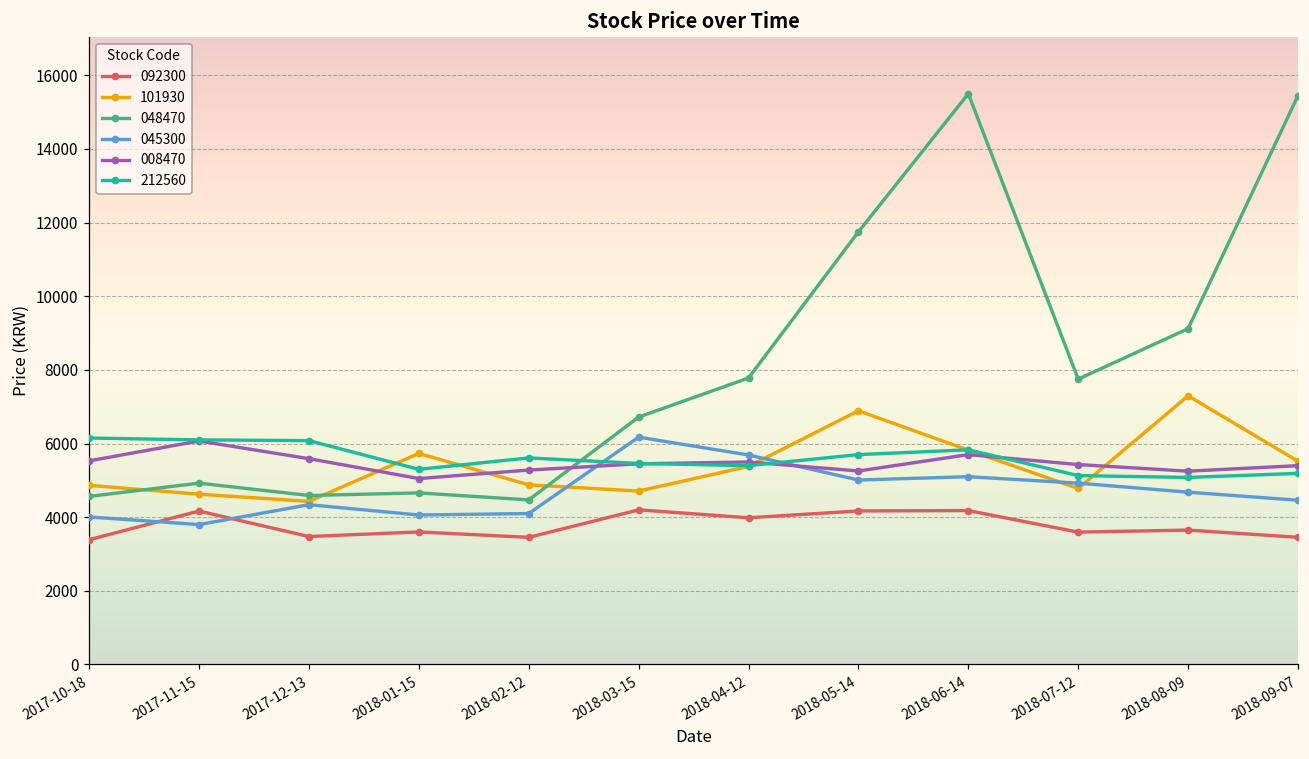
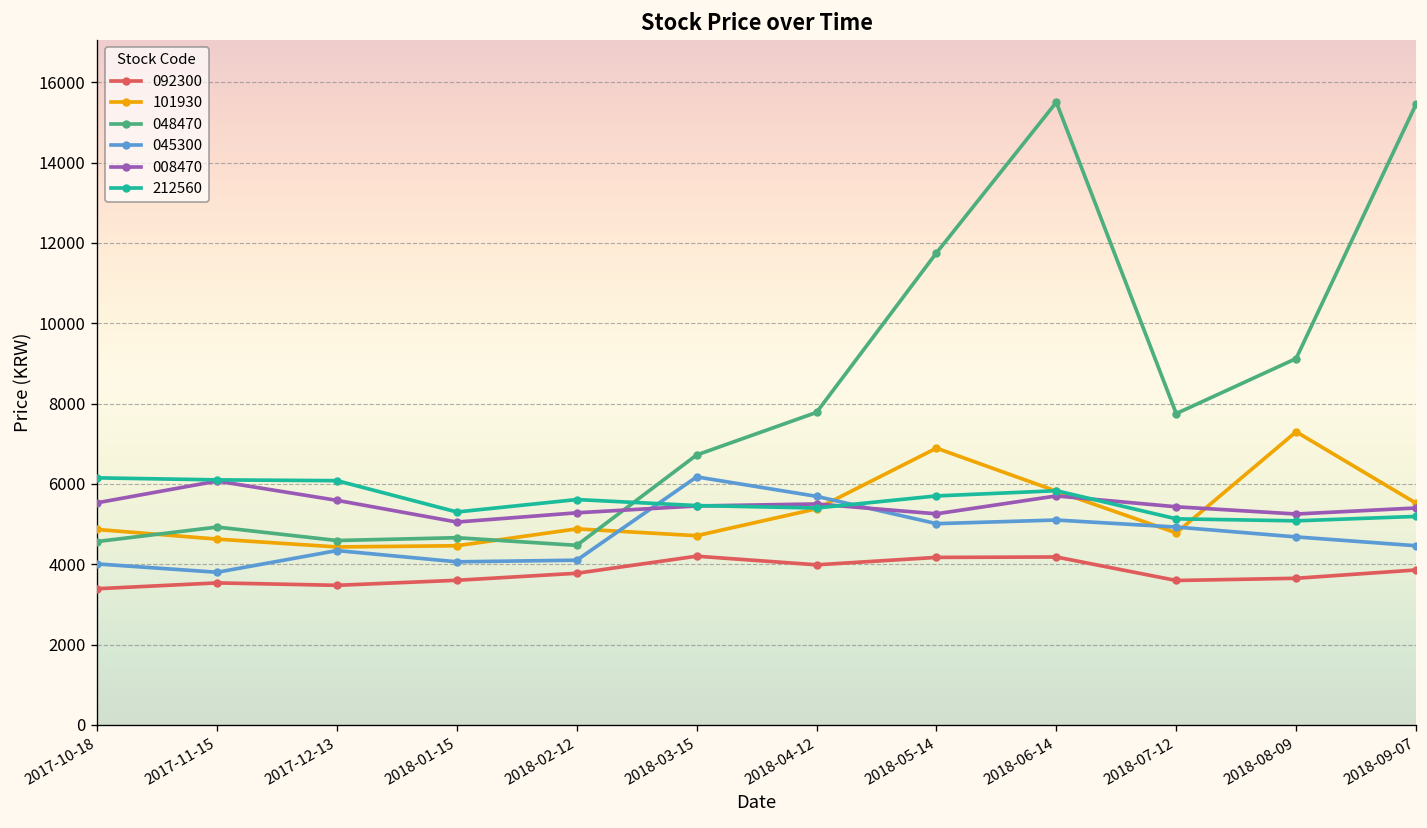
092300, 2017-11-15: 4200 -> 3500
101930, 2018-01-15: 5700 -> 4500
092300, 2018-02-12: 3500 -> 3800
092300, 2018-09-07: 3500 -> 3900
